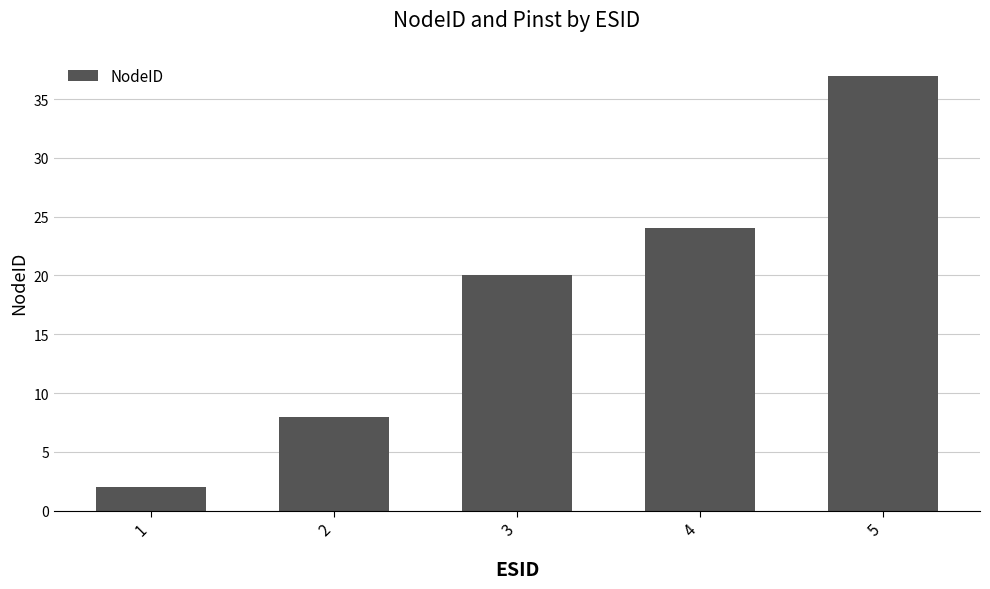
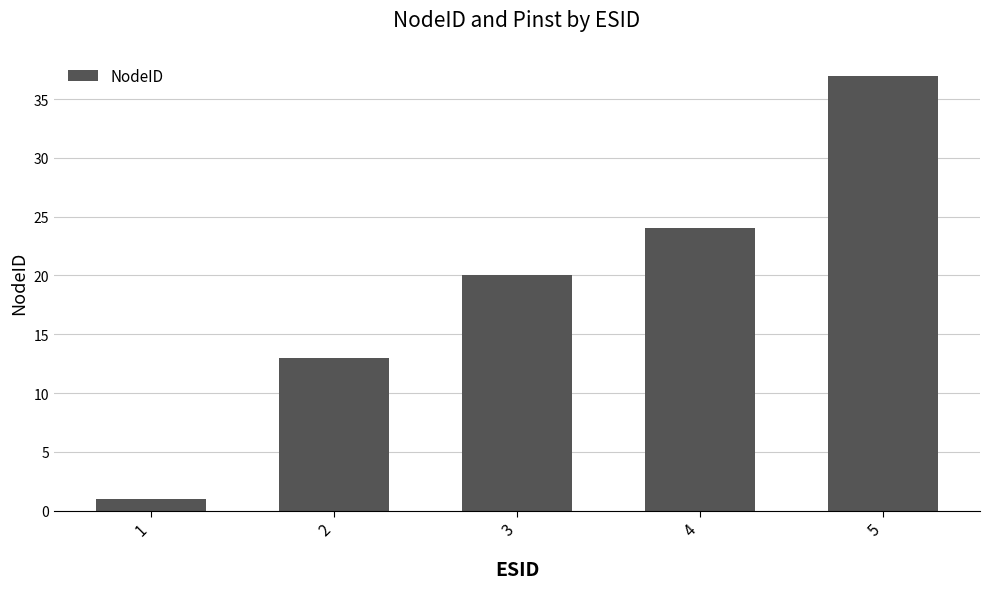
1: 2 -> 1
2: 8 -> 13
